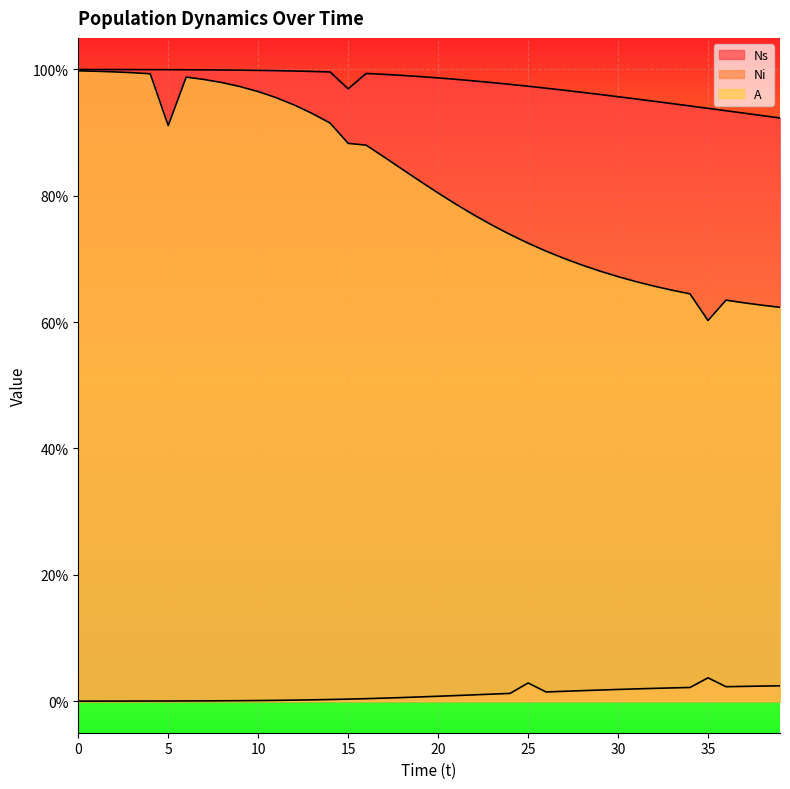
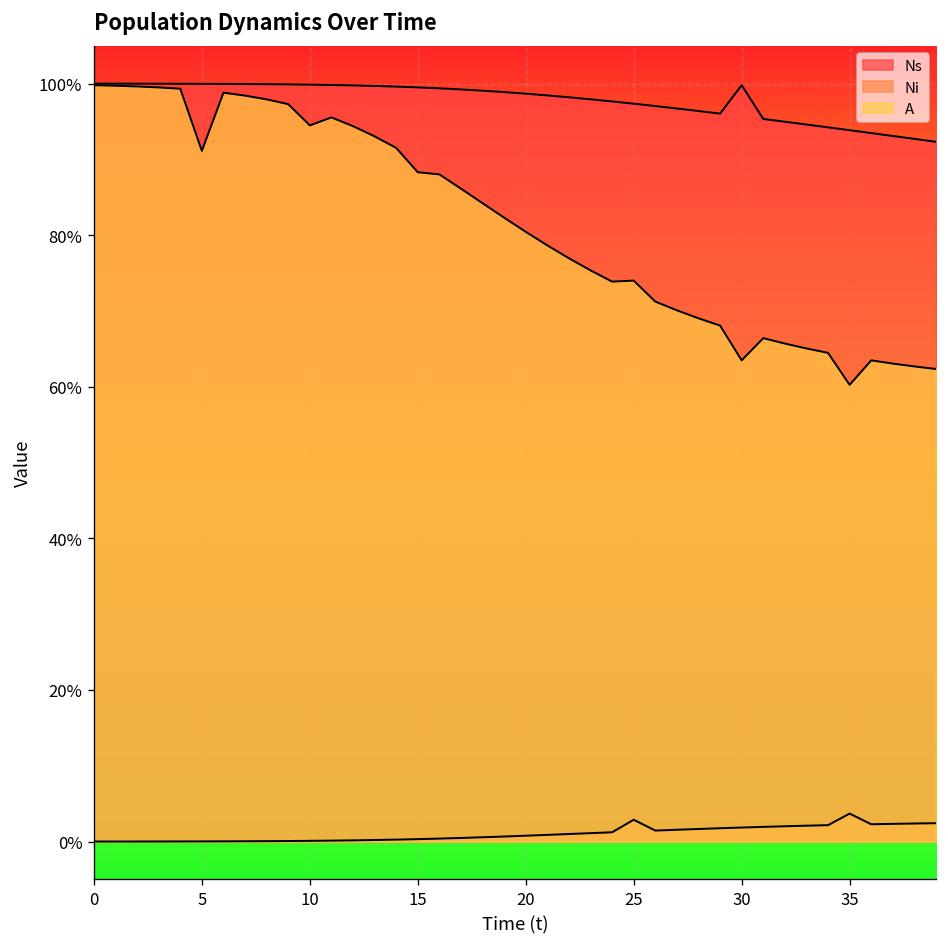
A, 10: 96% -> 94%
Ns, 15: 97% -> 99%
A, 25: 72% -> 74%
Ns, 30: 96% -> 100%
A, 30: 67% -> 63%
